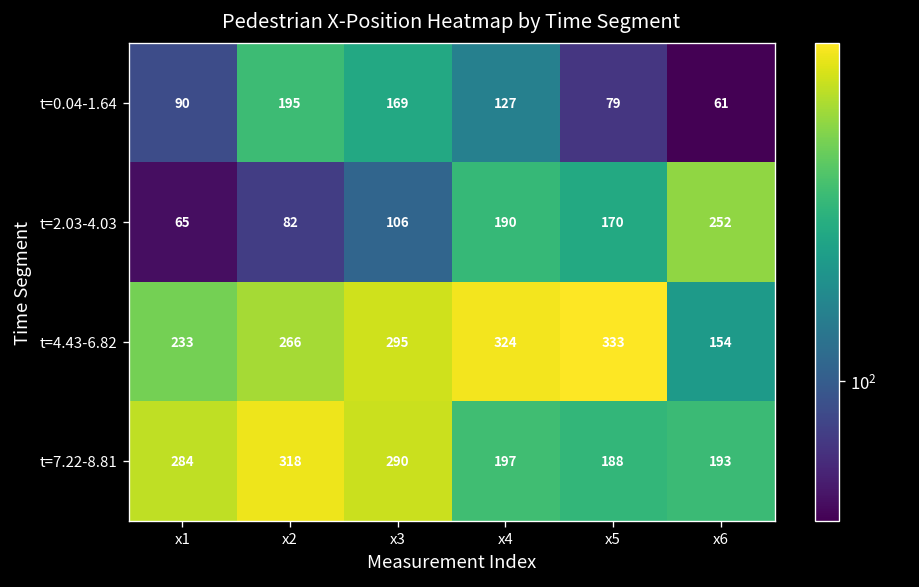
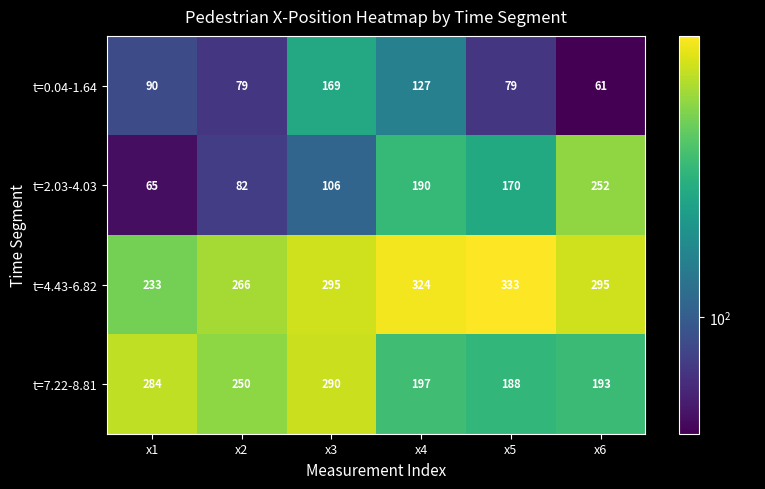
t=0.04-1.64, x2: 195 -> 79
t=4.43-6.82, x6: 154 -> 295
t=7.22-8.81, x2: 318 -> 250
